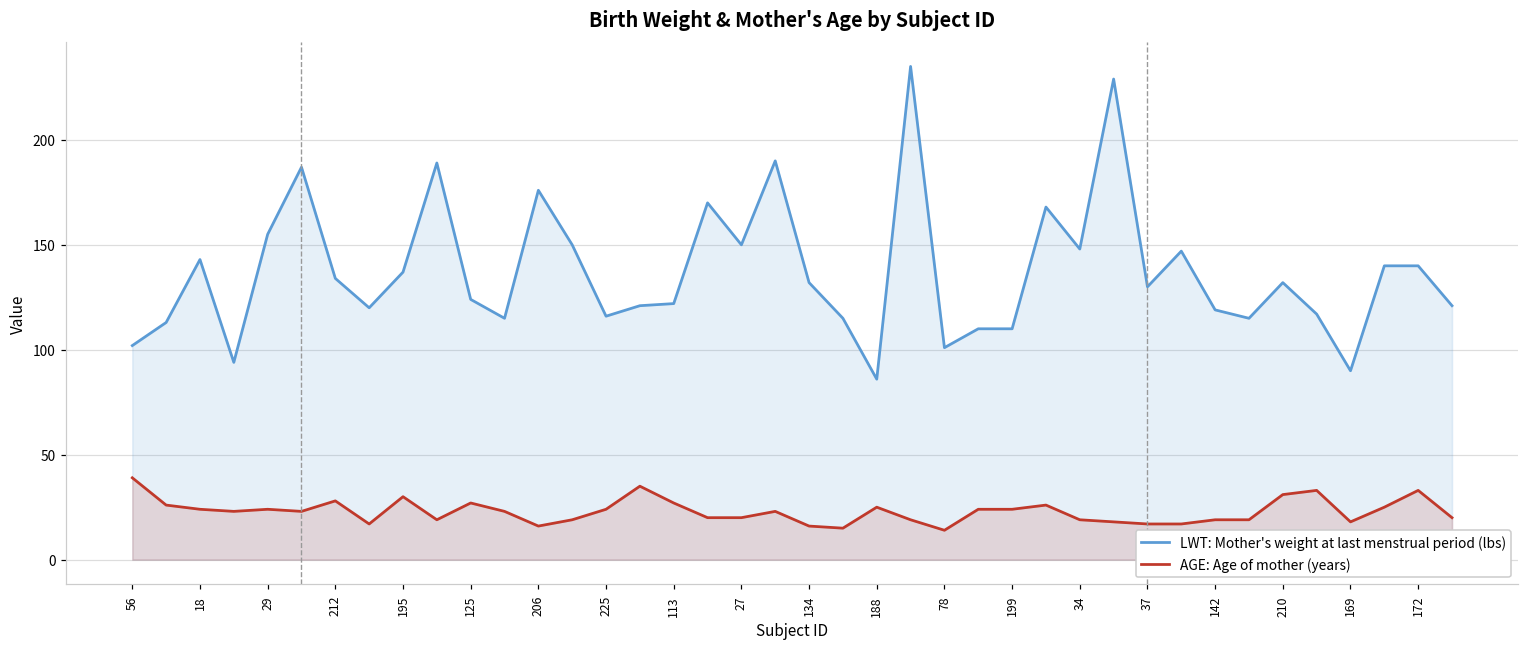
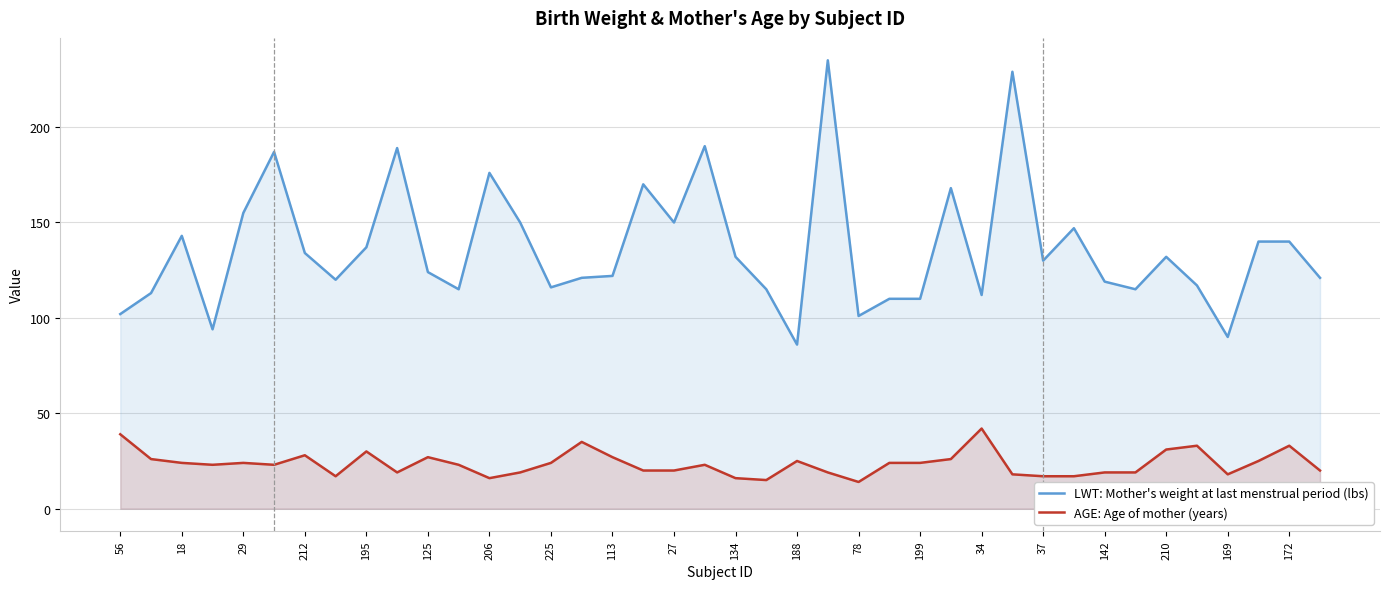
LWT: Mother's weight at last menstrual period (lbs), 34: 148 -> 112
AGE: Age of mother (years), 34: 19 -> 42
